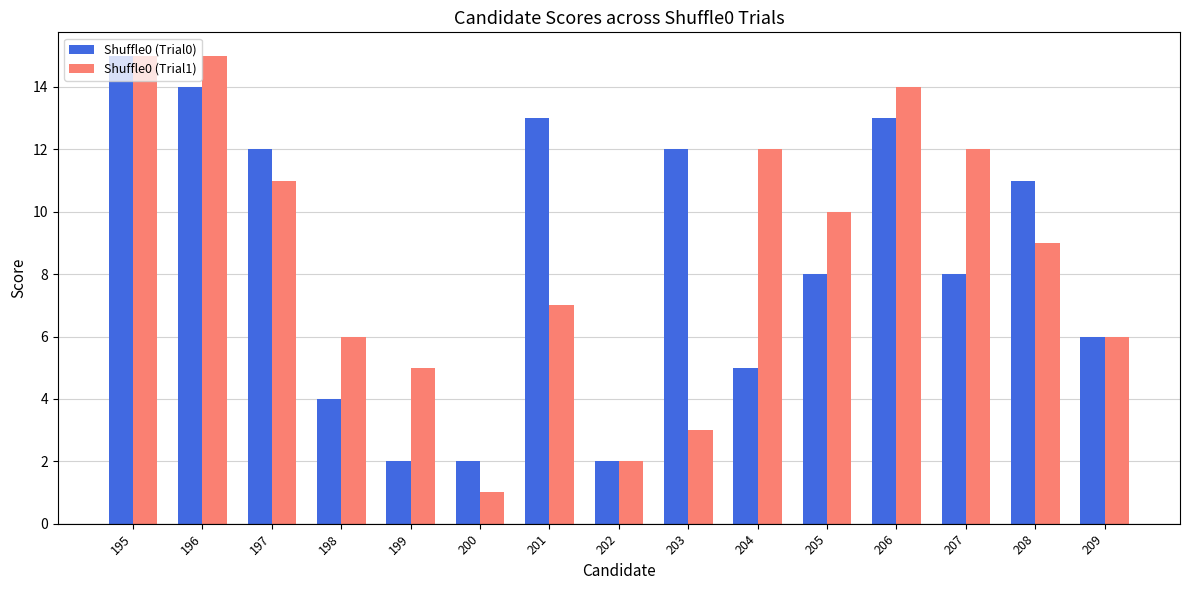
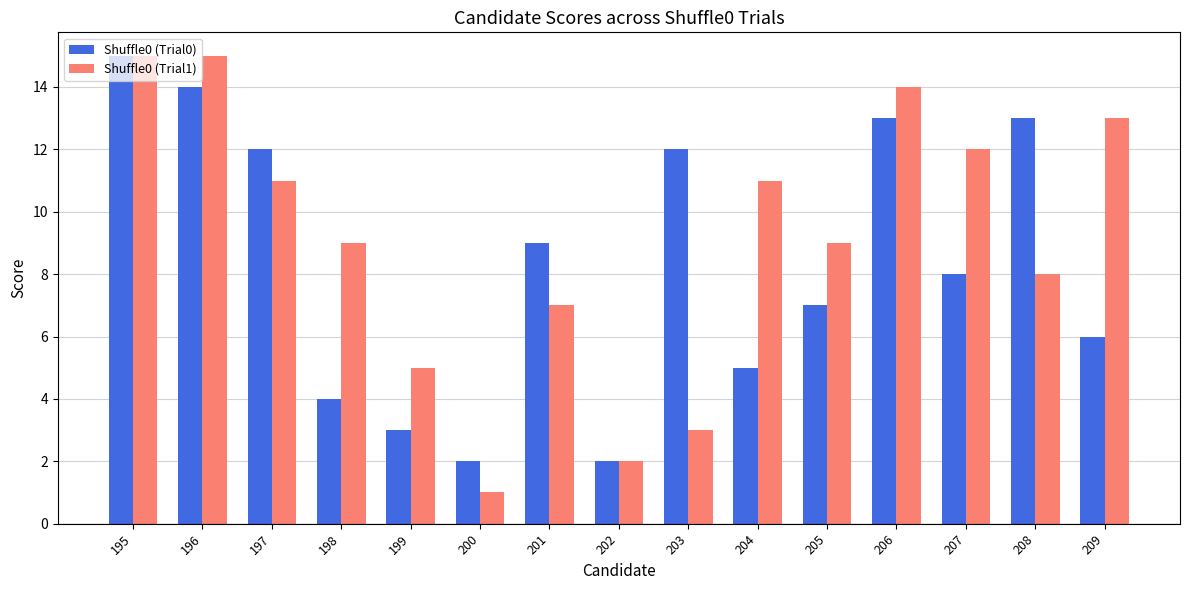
Shuffle0 (Trial1), 198: 6 -> 9
Shuffle0 (Trial0), 199: 2 -> 3
Shuffle0 (Trial0), 201: 13 -> 9
Shuffle0 (Trial1), 204: 12 -> 11
Shuffle0 (Trial0), 205: 8 -> 7
Shuffle0 (Trial1), 205: 10 -> 9
Shuffle0 (Trial0), 208: 11 -> 13
Shuffle0 (Trial1), 208: 9 -> 8
Shuffle0 (Trial1), 209: 6 -> 13
